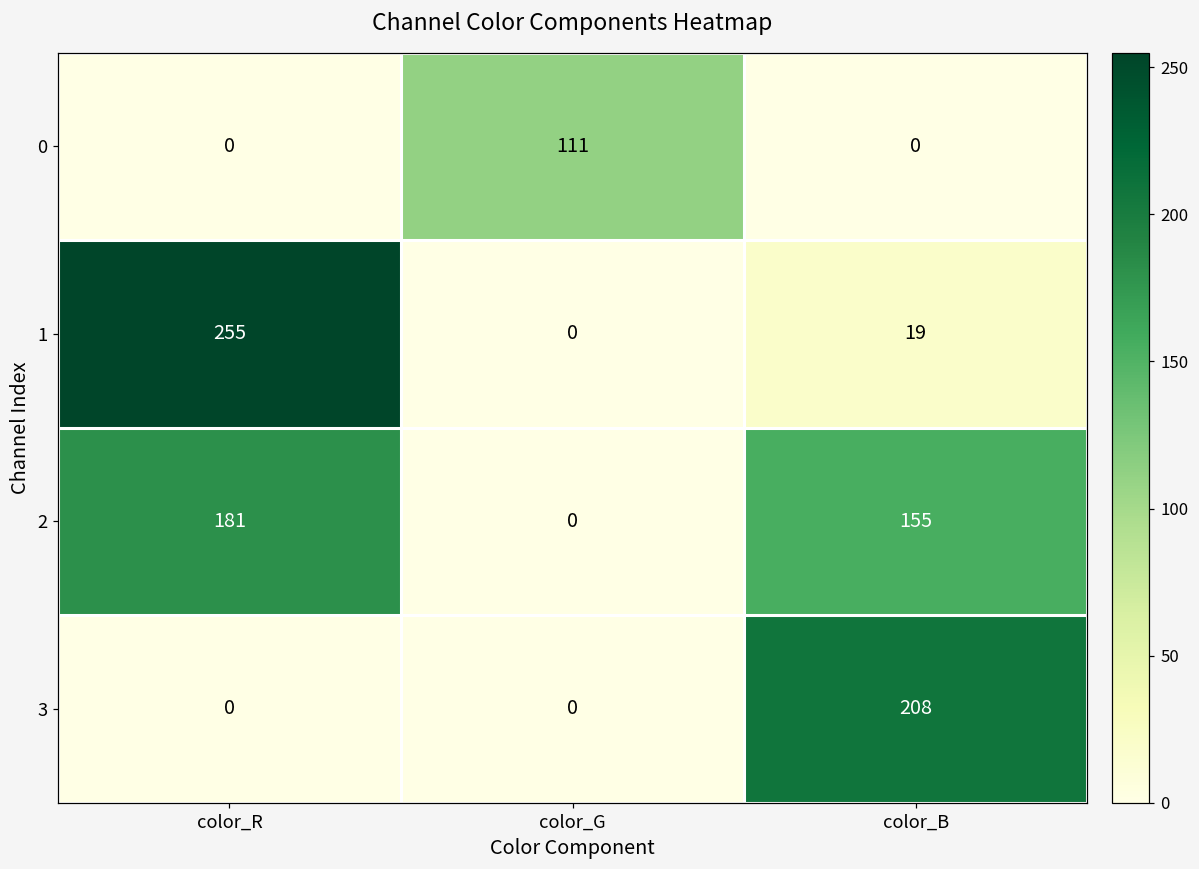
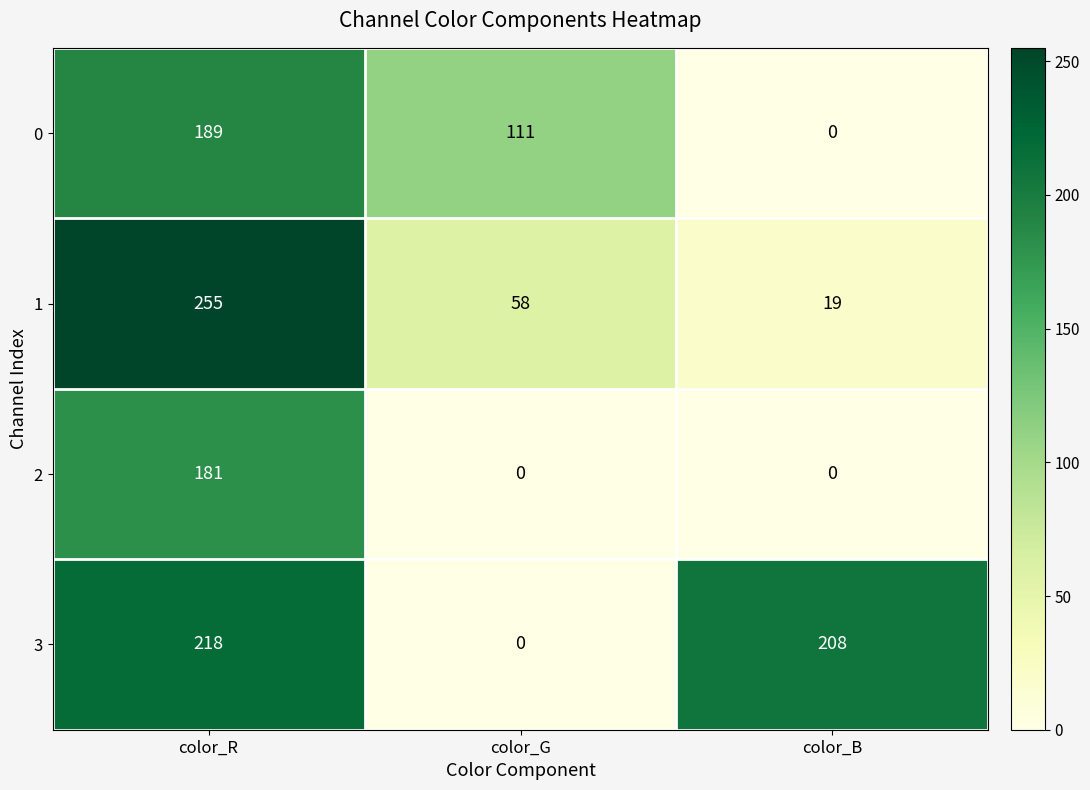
0, color_R: 0 -> 189
1, color_G: 0 -> 58
2, color_B: 155 -> 0
3, color_R: 0 -> 218
